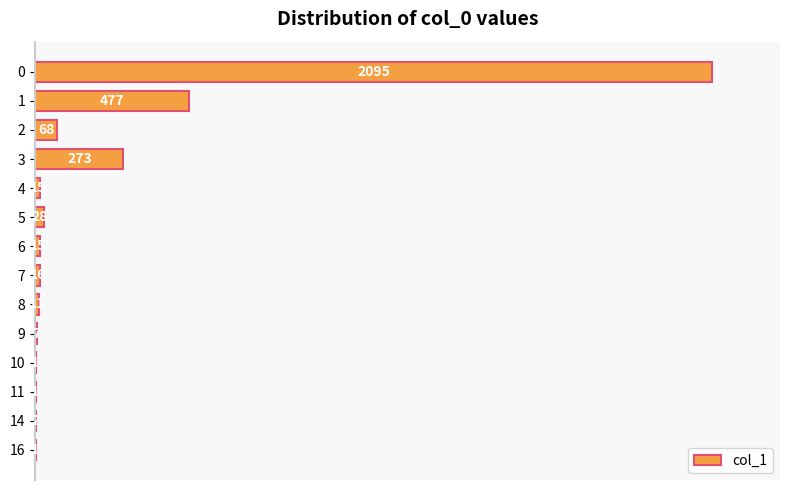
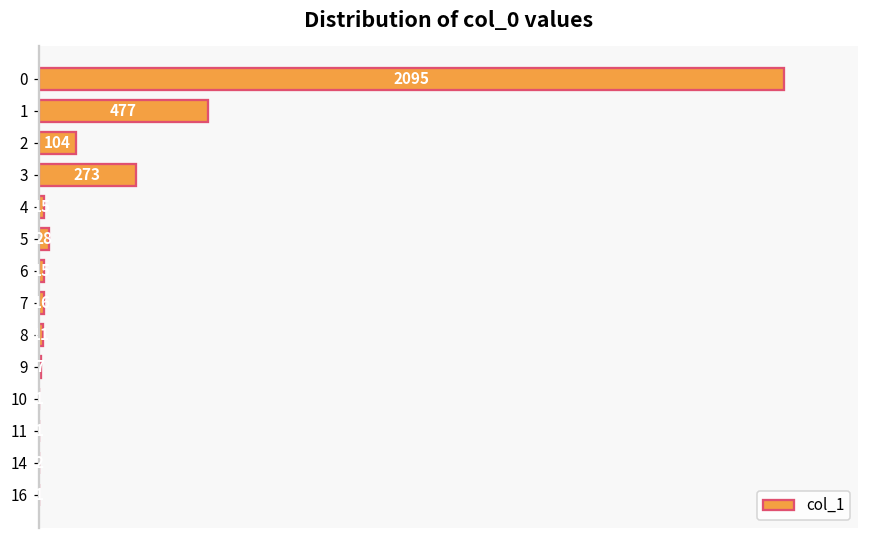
2: 68 -> 104
